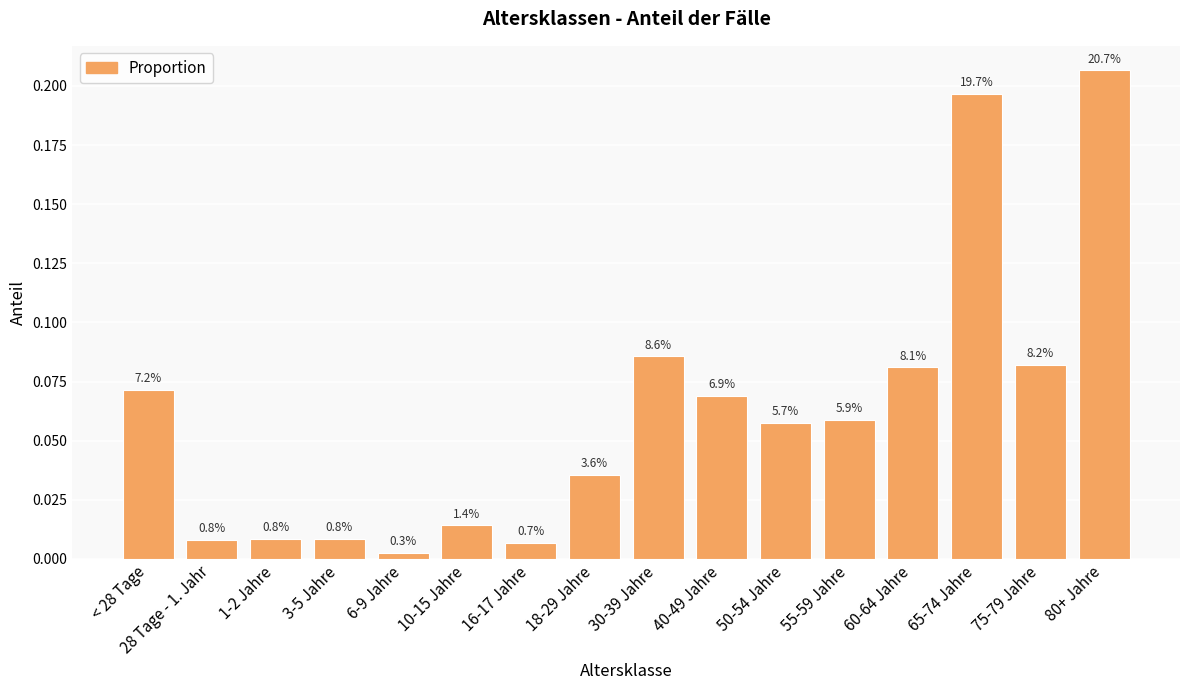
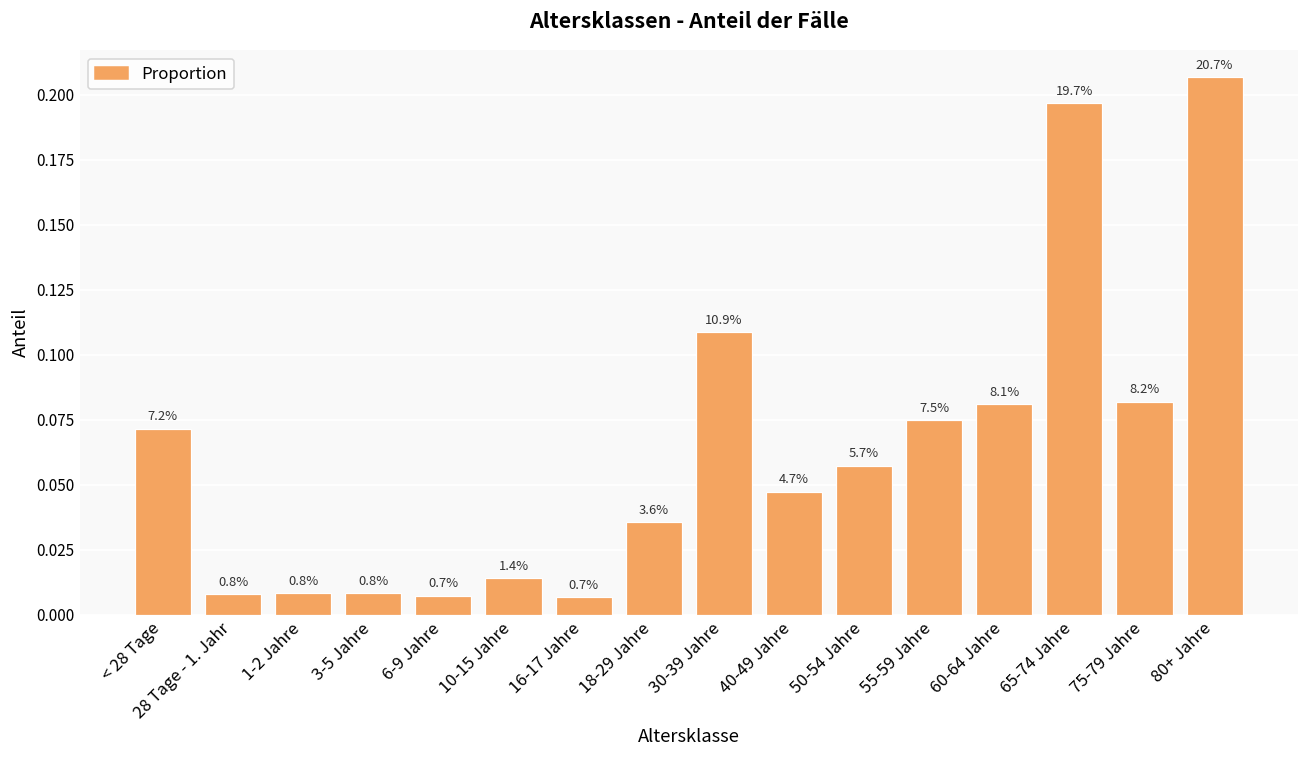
6-9 Jahre: 0.3% -> 0.7%
30-39 Jahre: 8.6% -> 10.9%
40-49 Jahre: 6.9% -> 4.7%
55-59 Jahre: 5.9% -> 7.5%
